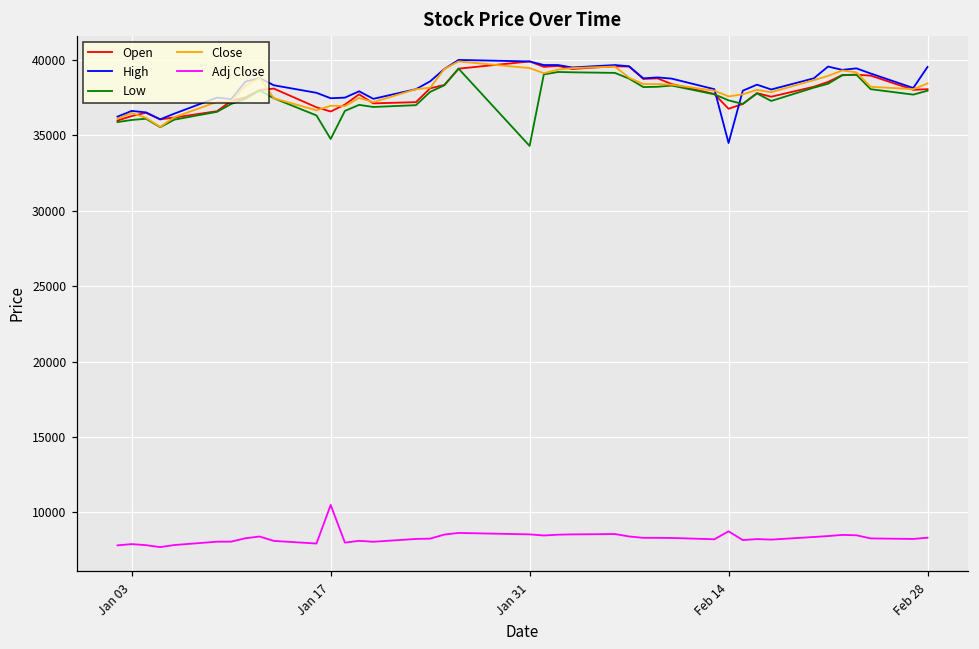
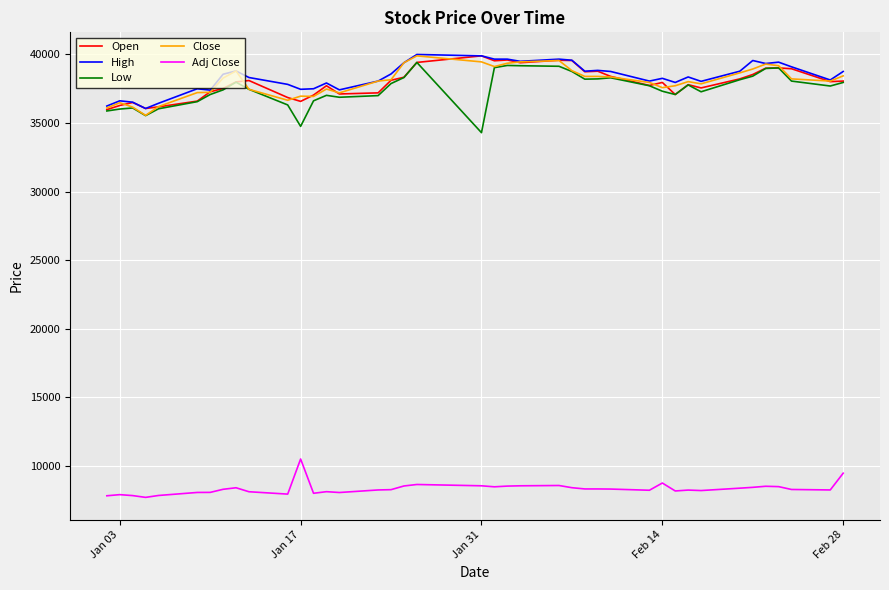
Open, Feb 14: 36800 -> 38000
High, Feb 14: 34500 -> 38300
High, Feb 28: 39500 -> 38800
Adj Close, Feb 28: 8300 -> 9500
